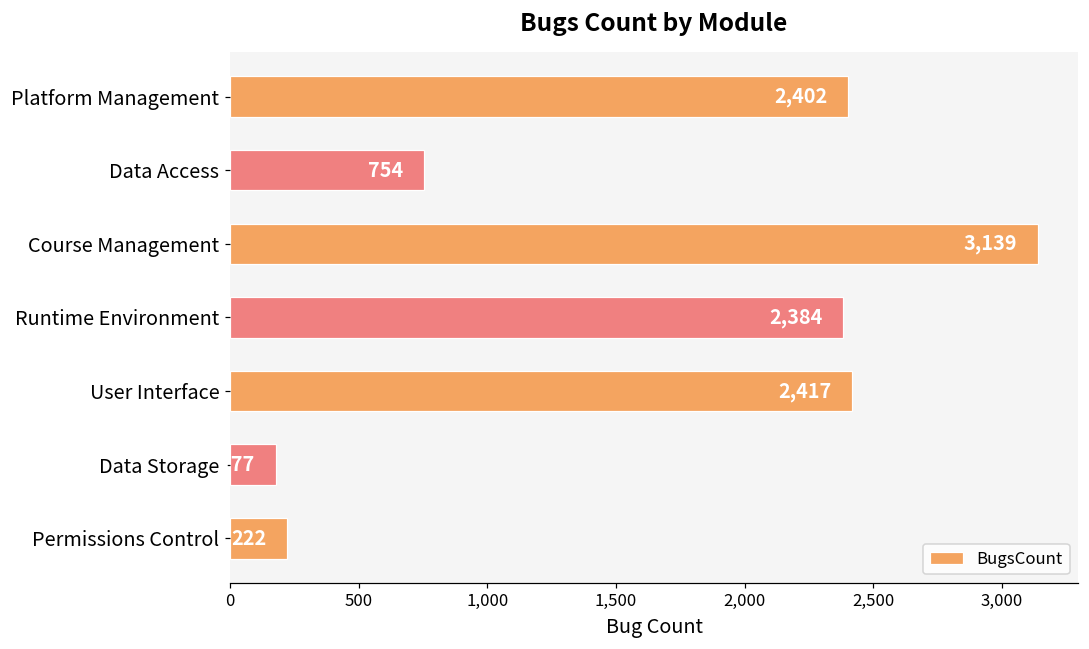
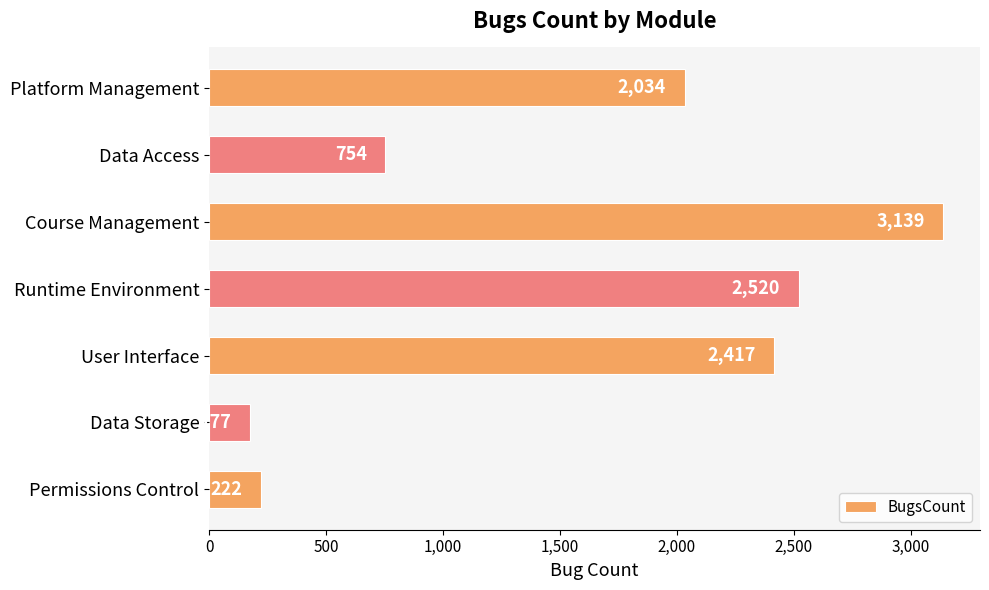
Platform Management: 2,402 -> 2,034
Runtime Environment: 2,384 -> 2,520
